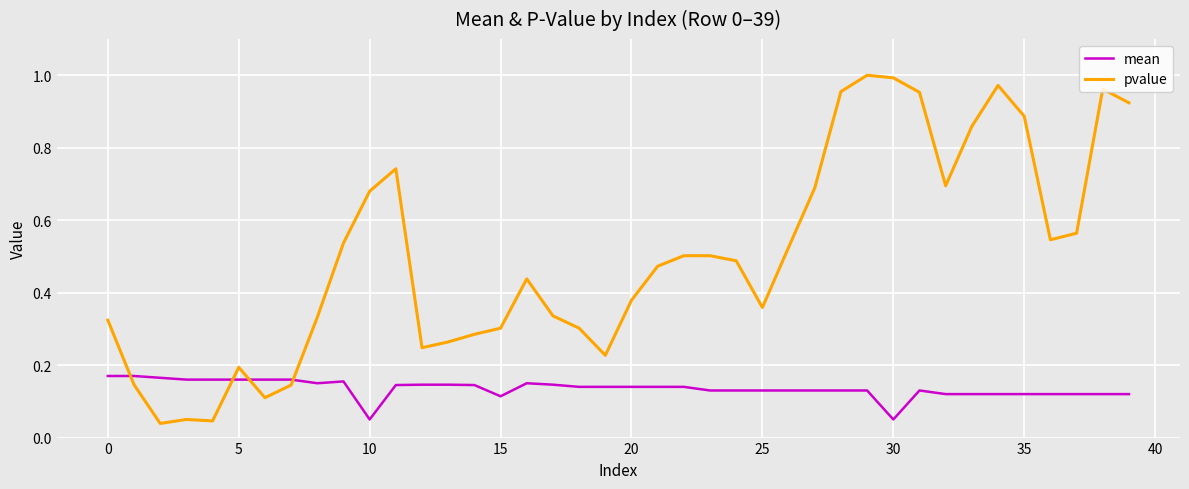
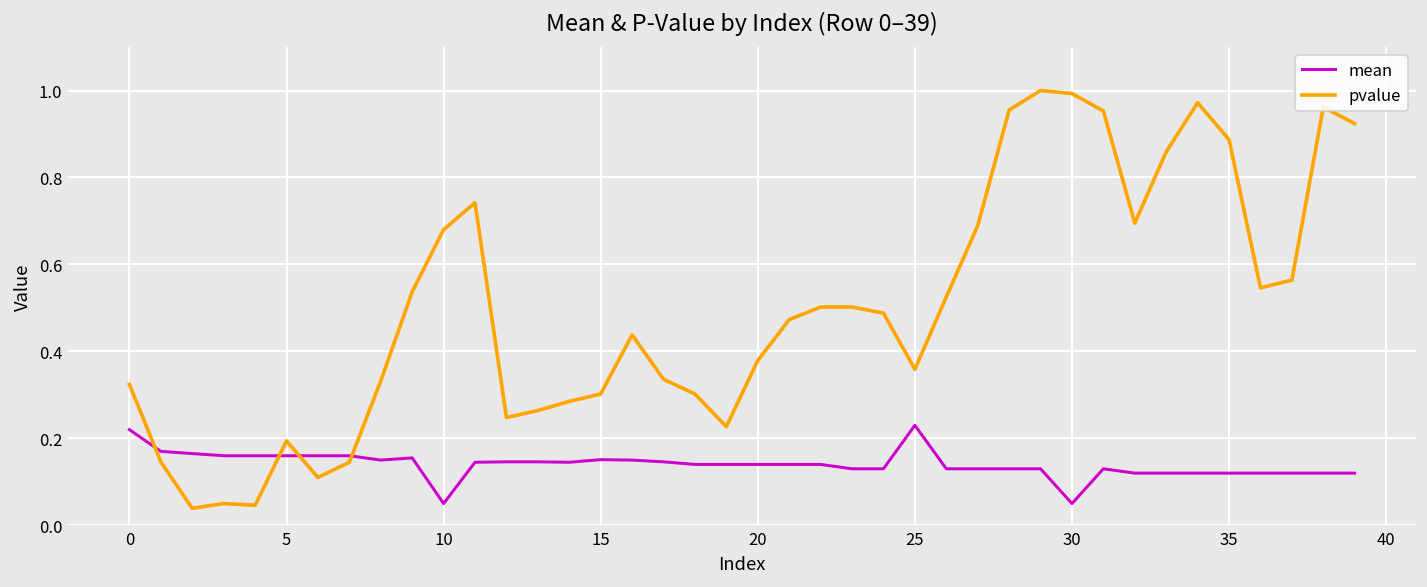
mean, 0: 0.17 -> 0.22
mean, 15: 0.11 -> 0.15
mean, 25: 0.13 -> 0.23
